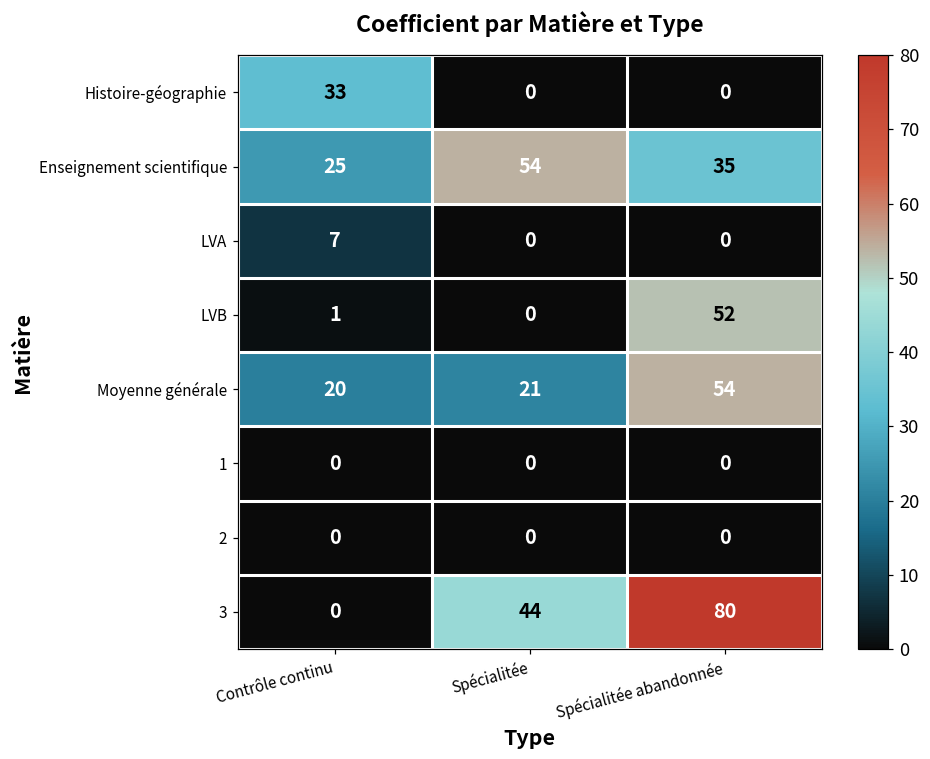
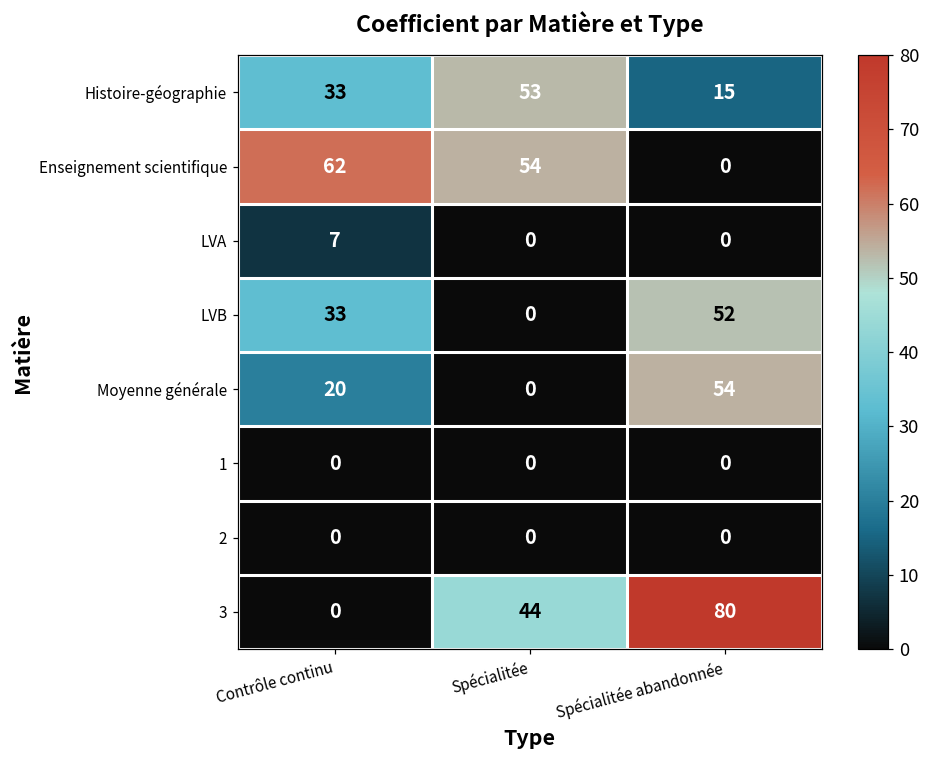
Histoire-géographie, Spécialitée: 0 -> 53
Histoire-géographie, Spécialitée abandonnée: 0 -> 15
Enseignement scientifique, Contrôle continu: 25 -> 62
Enseignement scientifique, Spécialitée abandonnée: 35 -> 0
LVB, Contrôle continu: 1 -> 33
Moyenne générale, Spécialitée: 21 -> 0
